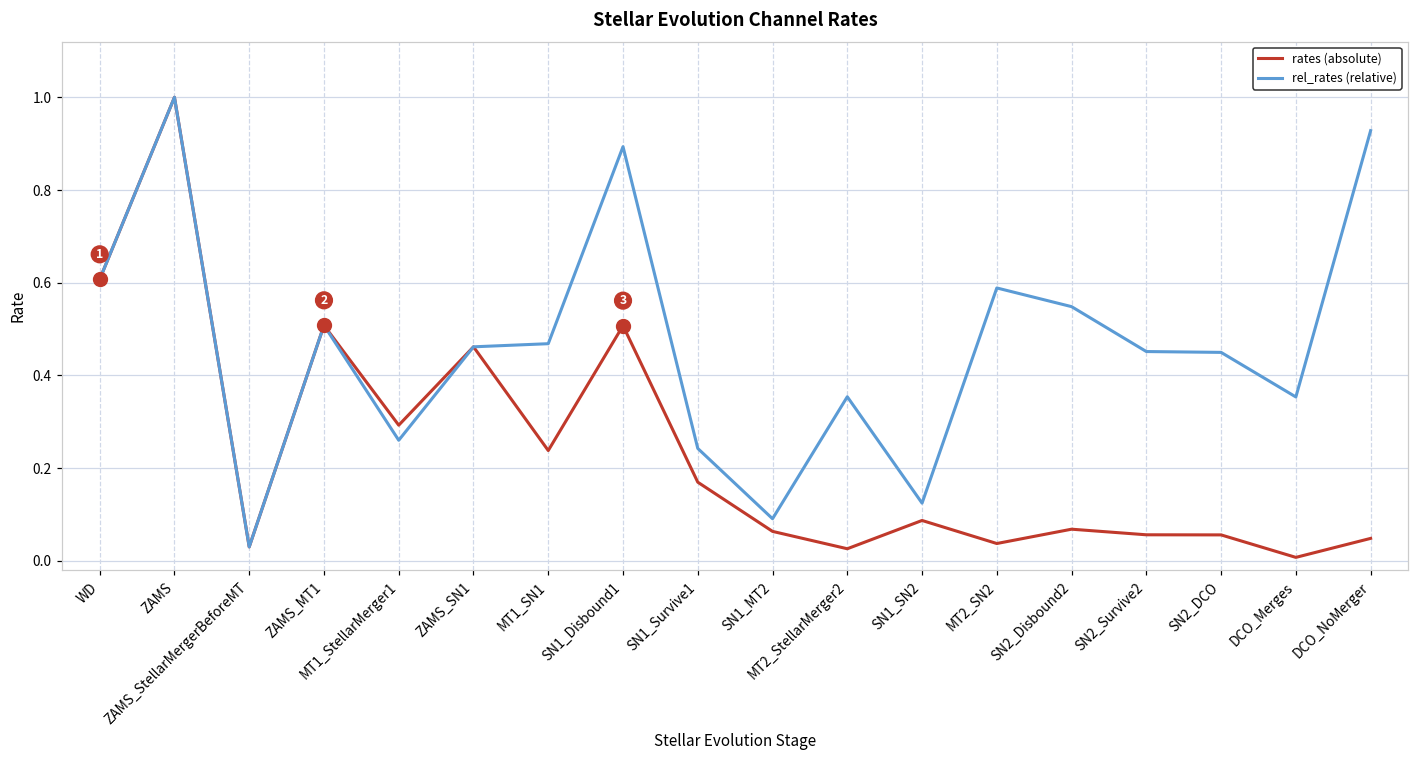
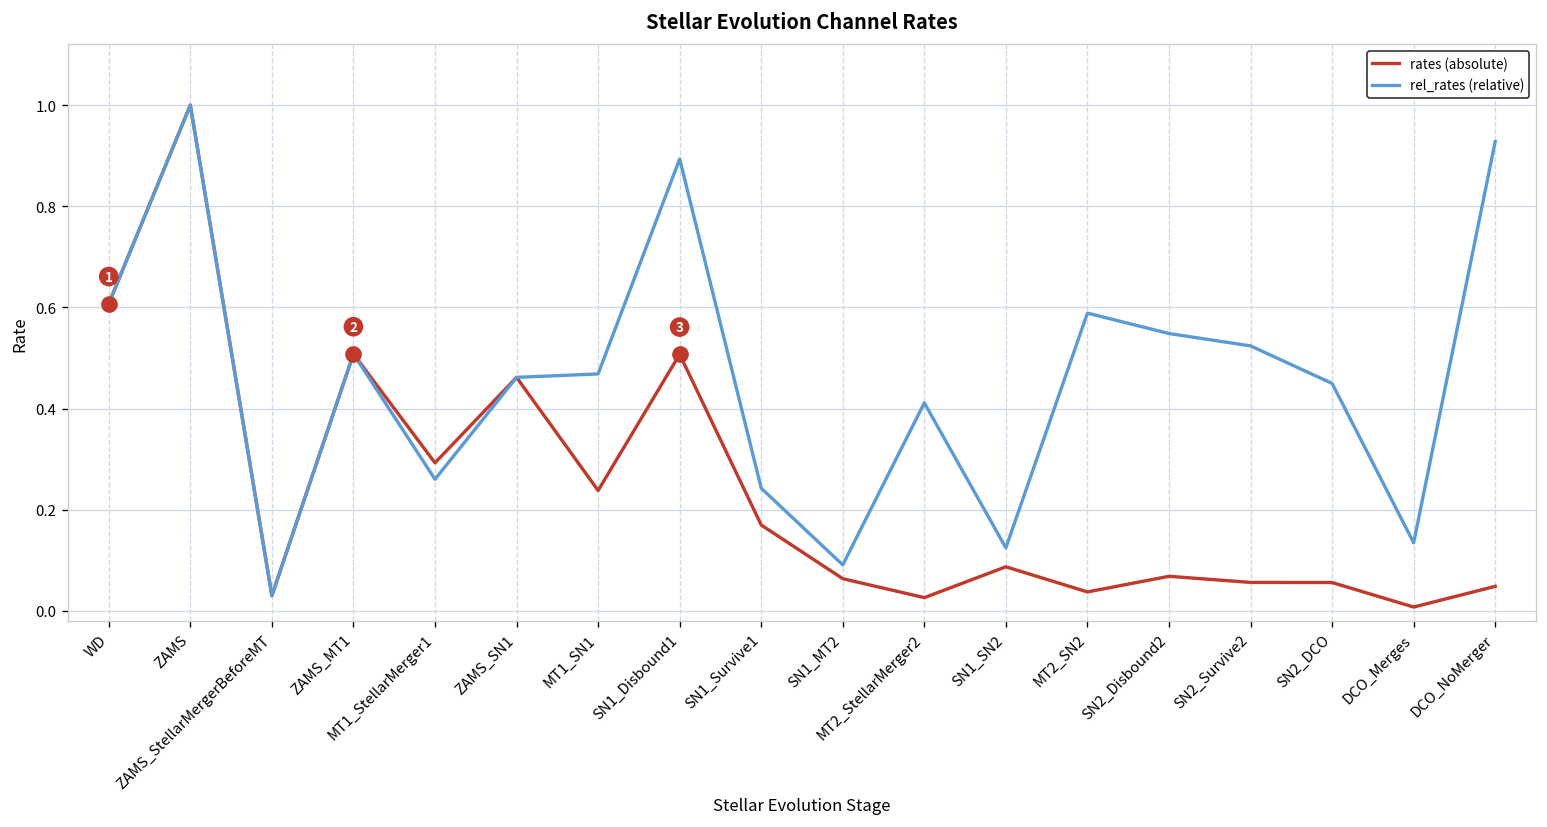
rel_rates (relative), MT2_StellarMerger2: 0.35 -> 0.41
rel_rates (relative), SN2_Survive2: 0.45 -> 0.52
rel_rates (relative), DCO_Merges: 0.35 -> 0.13
